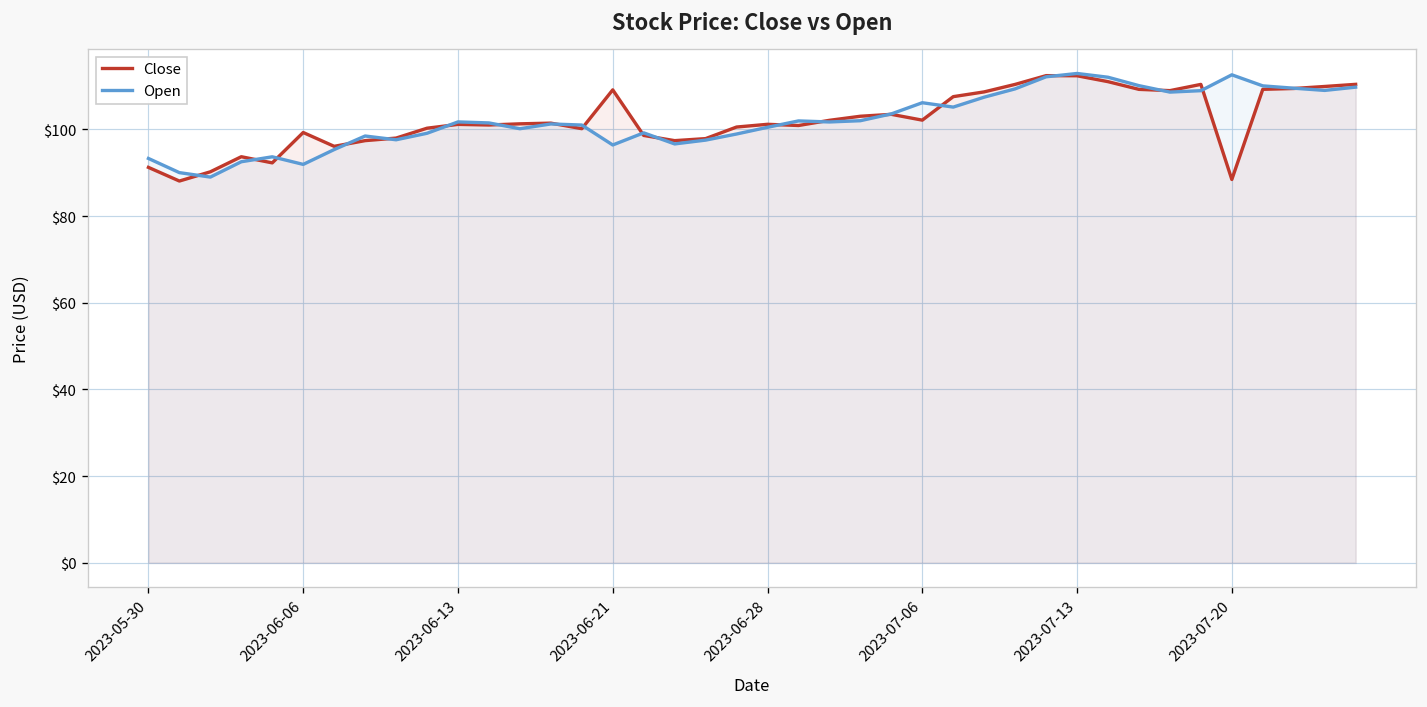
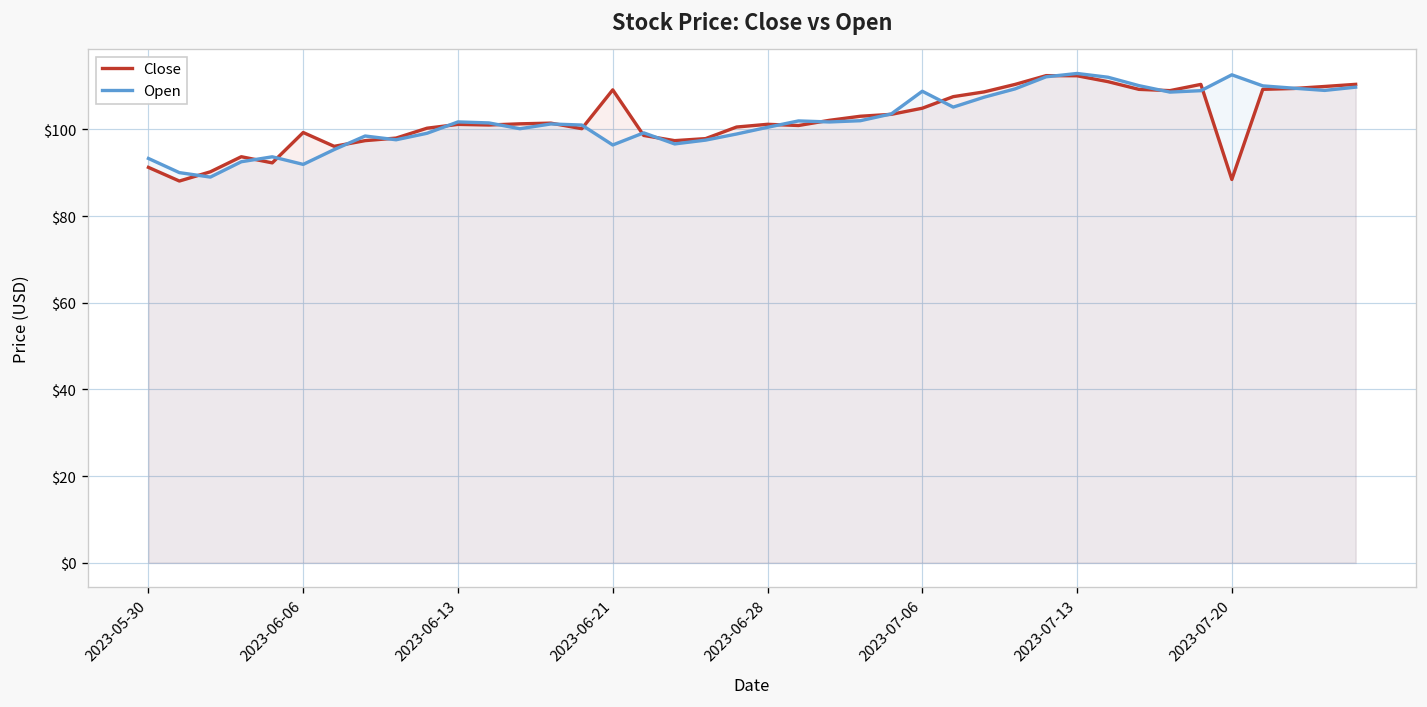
Close, 2023-07-06: $102 -> $105
Open, 2023-07-06: $106 -> $109
